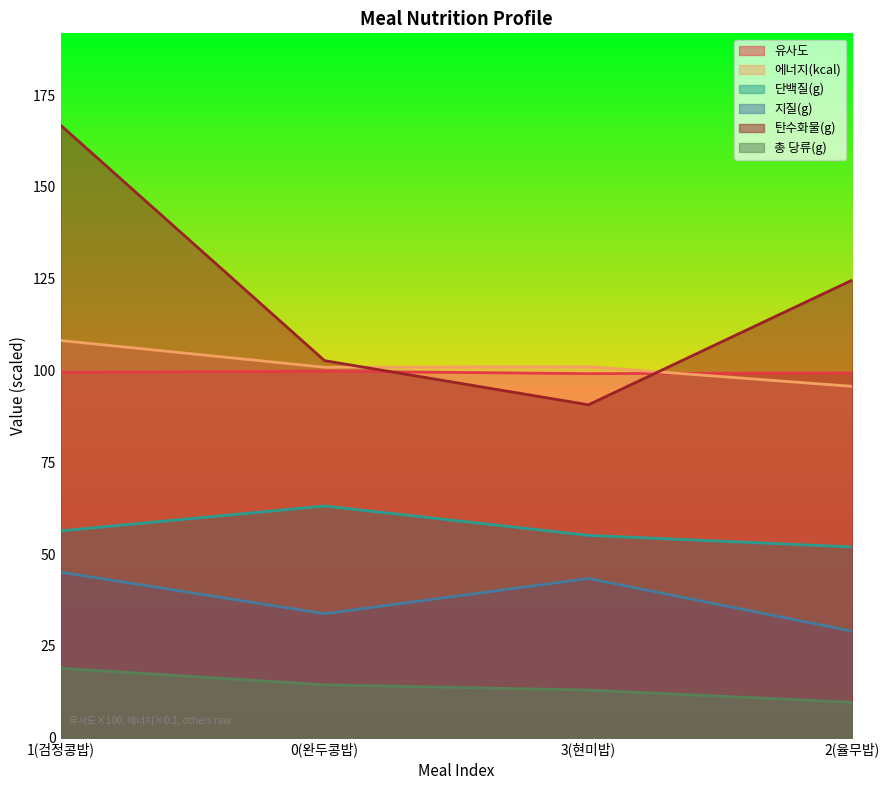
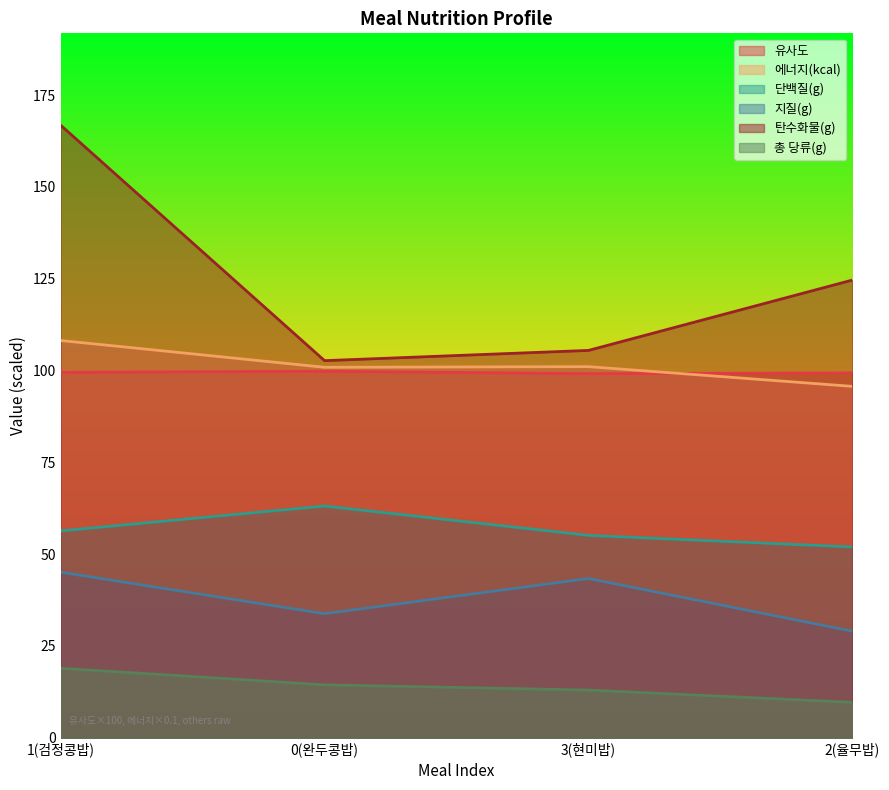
탄수화물(g), 3(현미밥): 91 -> 105
